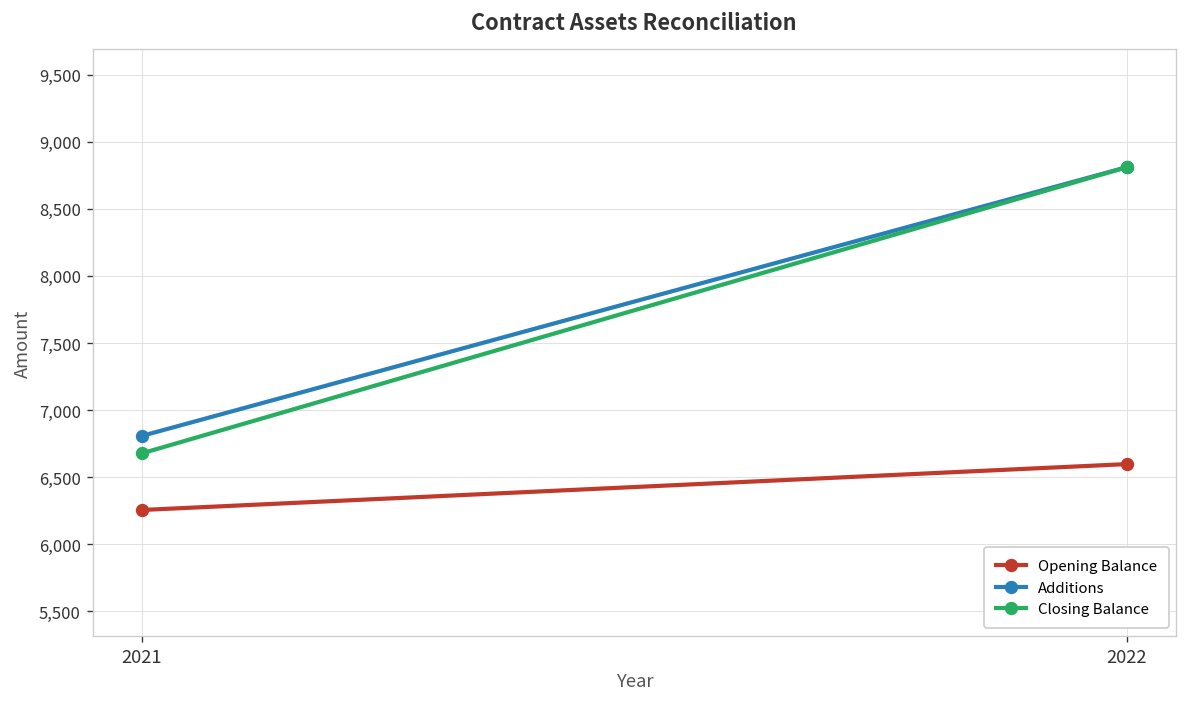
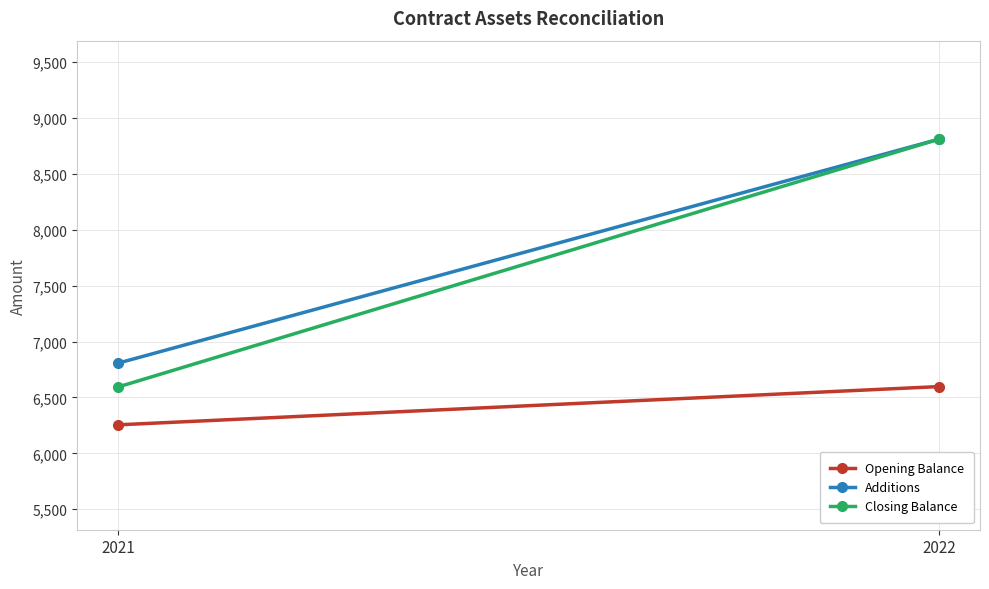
Closing Balance, 2021: 6,680 -> 6,590
